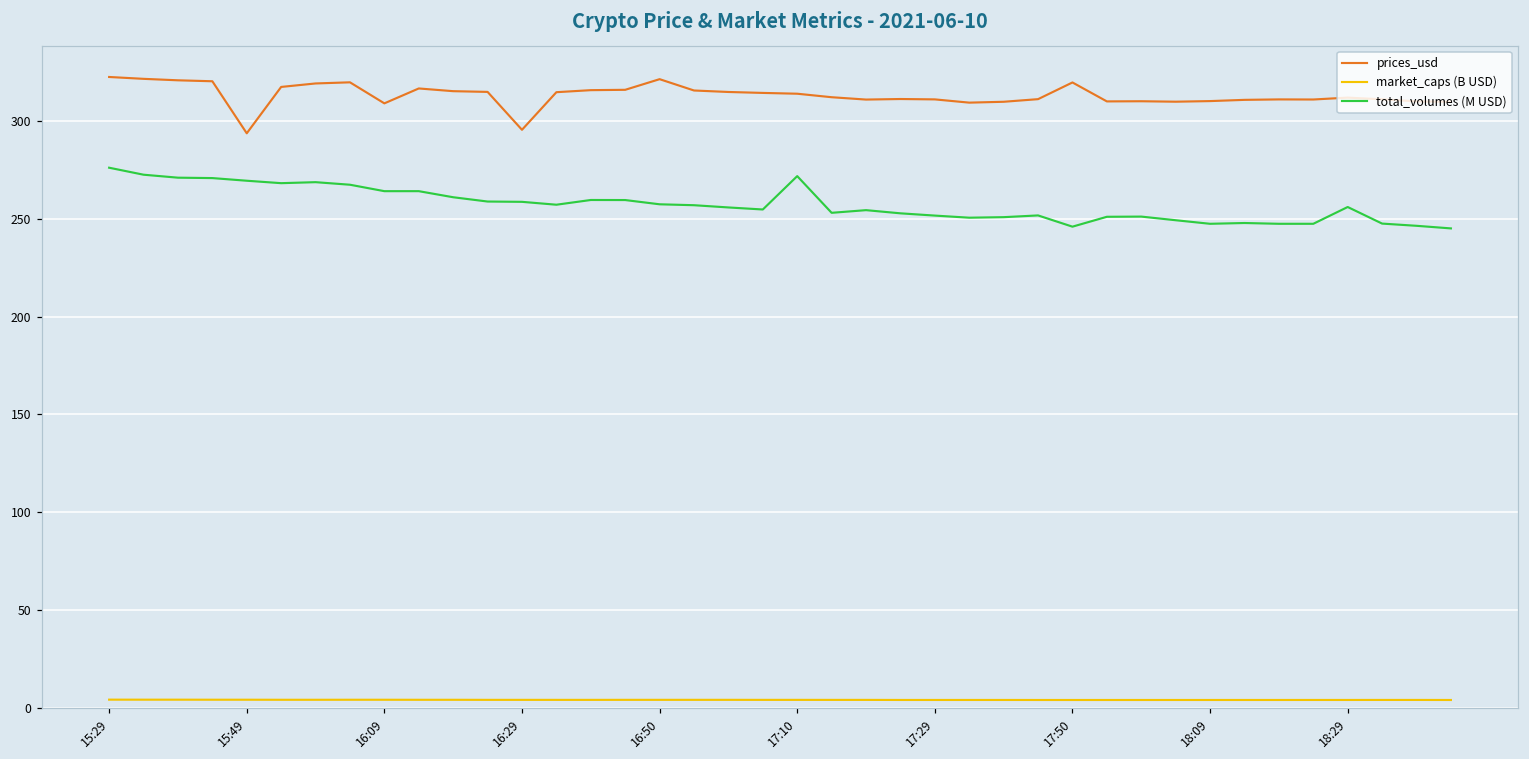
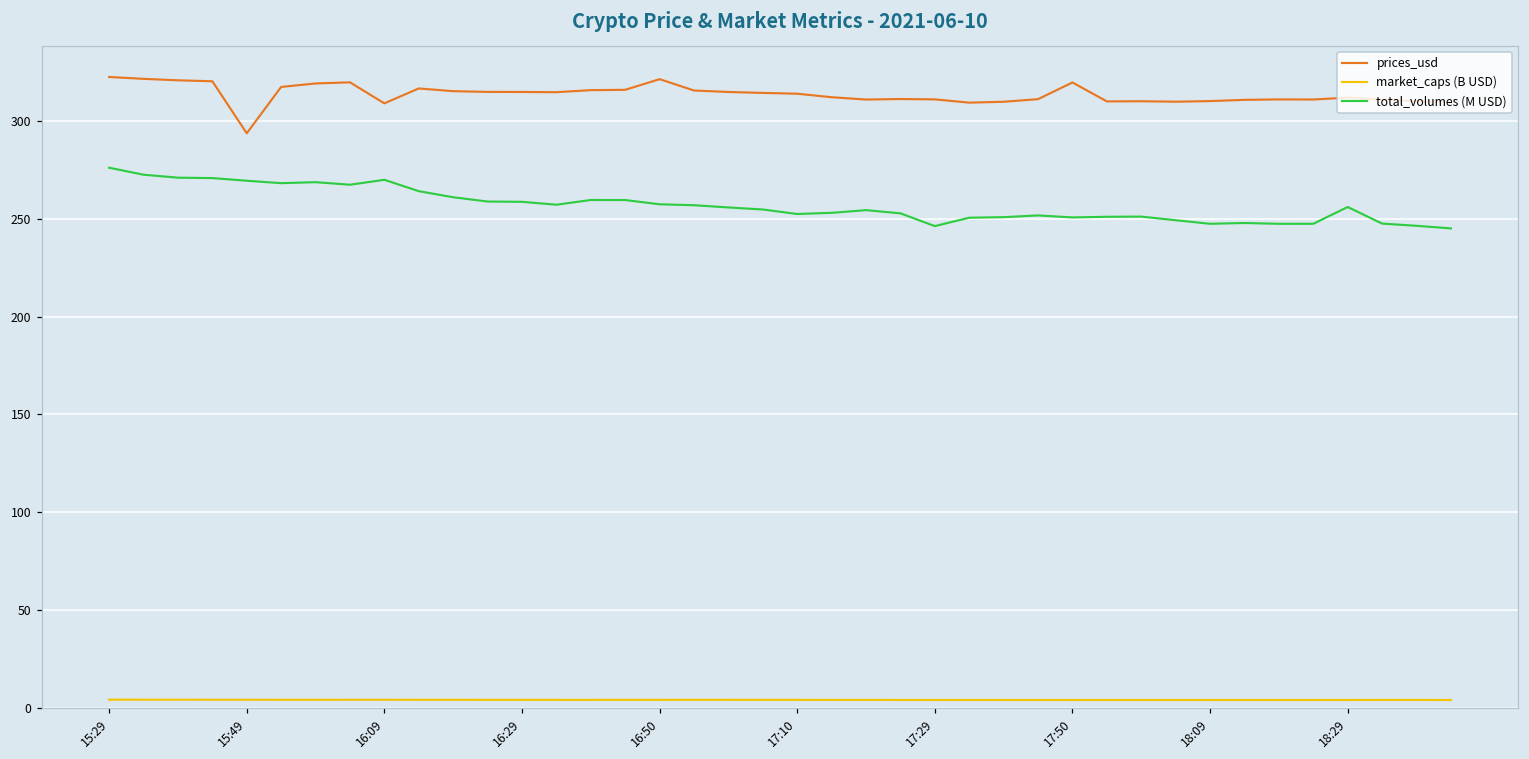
total_volumes (M USD), 16:09: 264 -> 270
prices_usd, 16:29: 296 -> 315
total_volumes (M USD), 17:10: 272 -> 253
total_volumes (M USD), 17:29: 252 -> 246
total_volumes (M USD), 17:50: 246 -> 251
